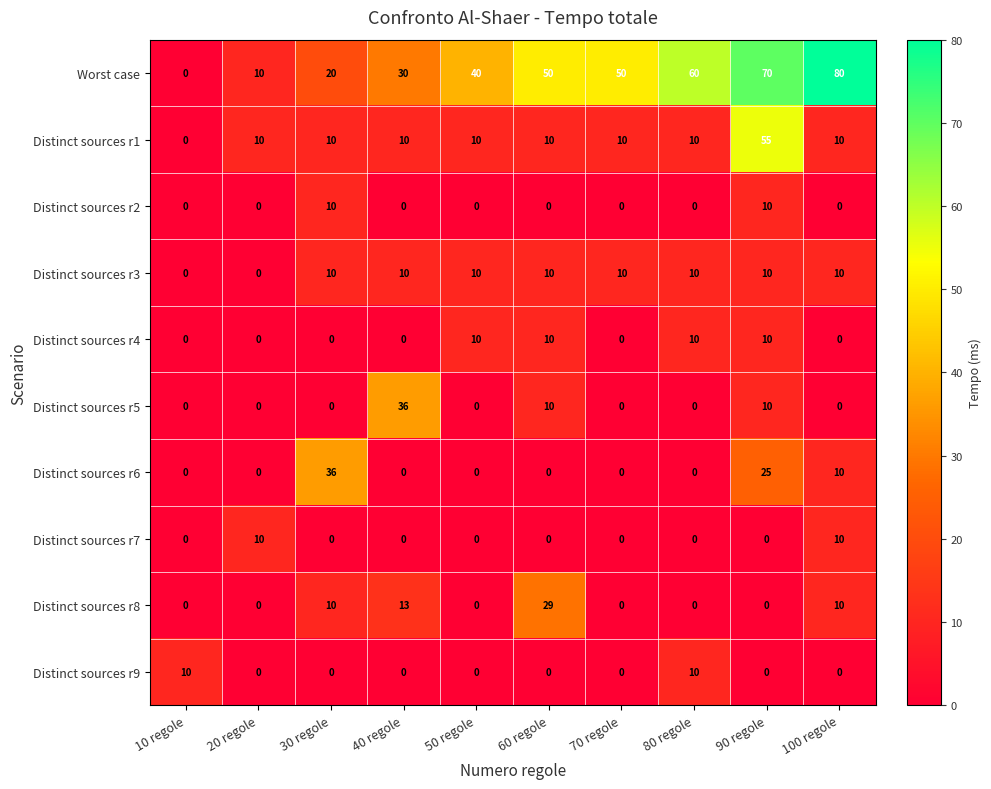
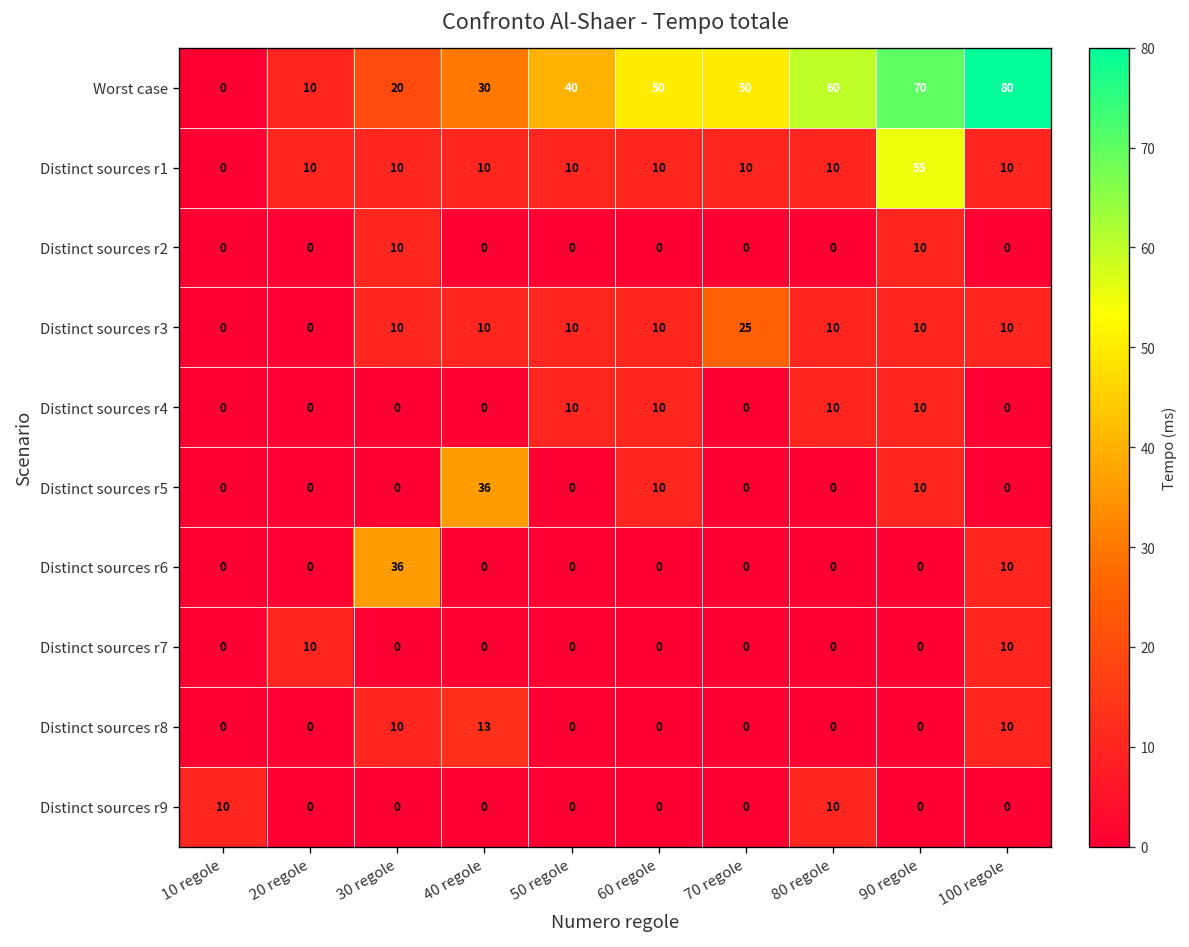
Distinct sources r3, 70 regole: 10 -> 25
Distinct sources r6, 90 regole: 25 -> 0
Distinct sources r8, 60 regole: 29 -> 0
